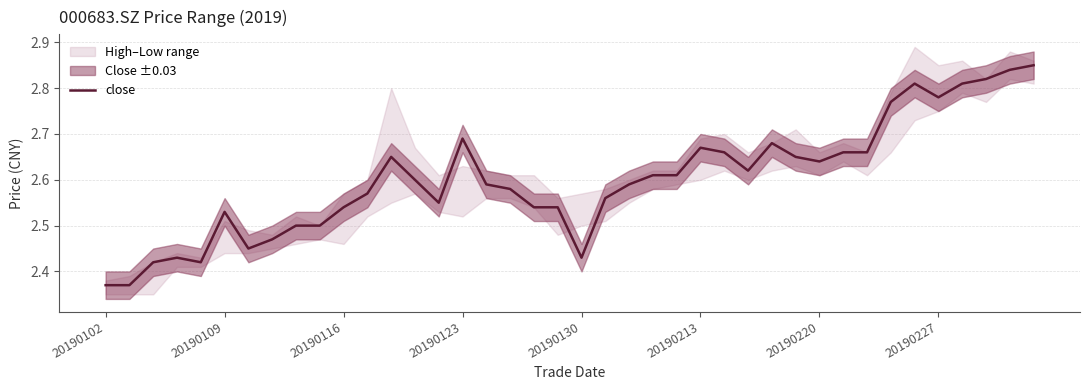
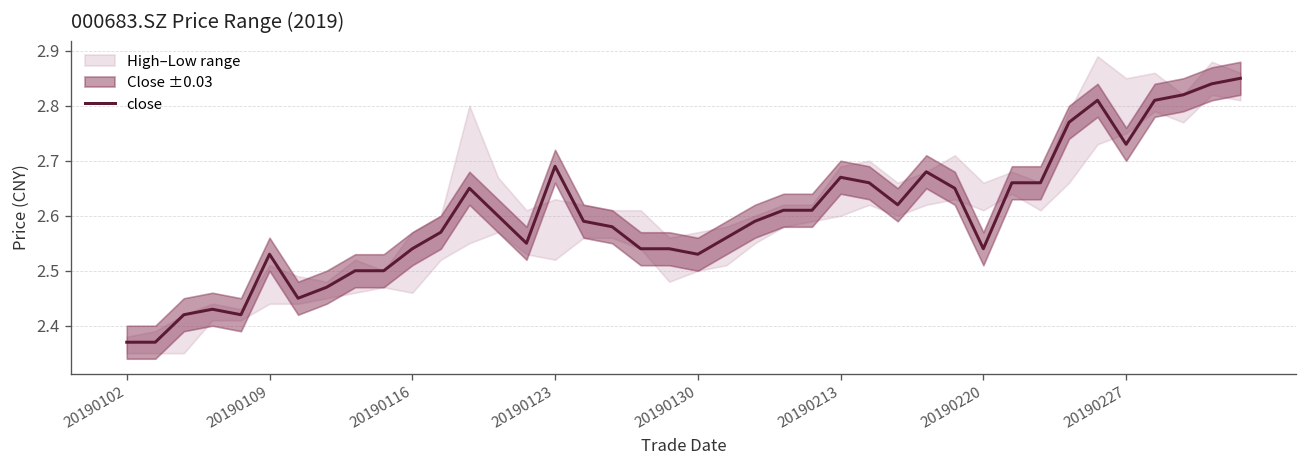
close, 20190130: 2.43 -> 2.53
close, 20190220: 2.64 -> 2.54
close, 20190227: 2.78 -> 2.73
